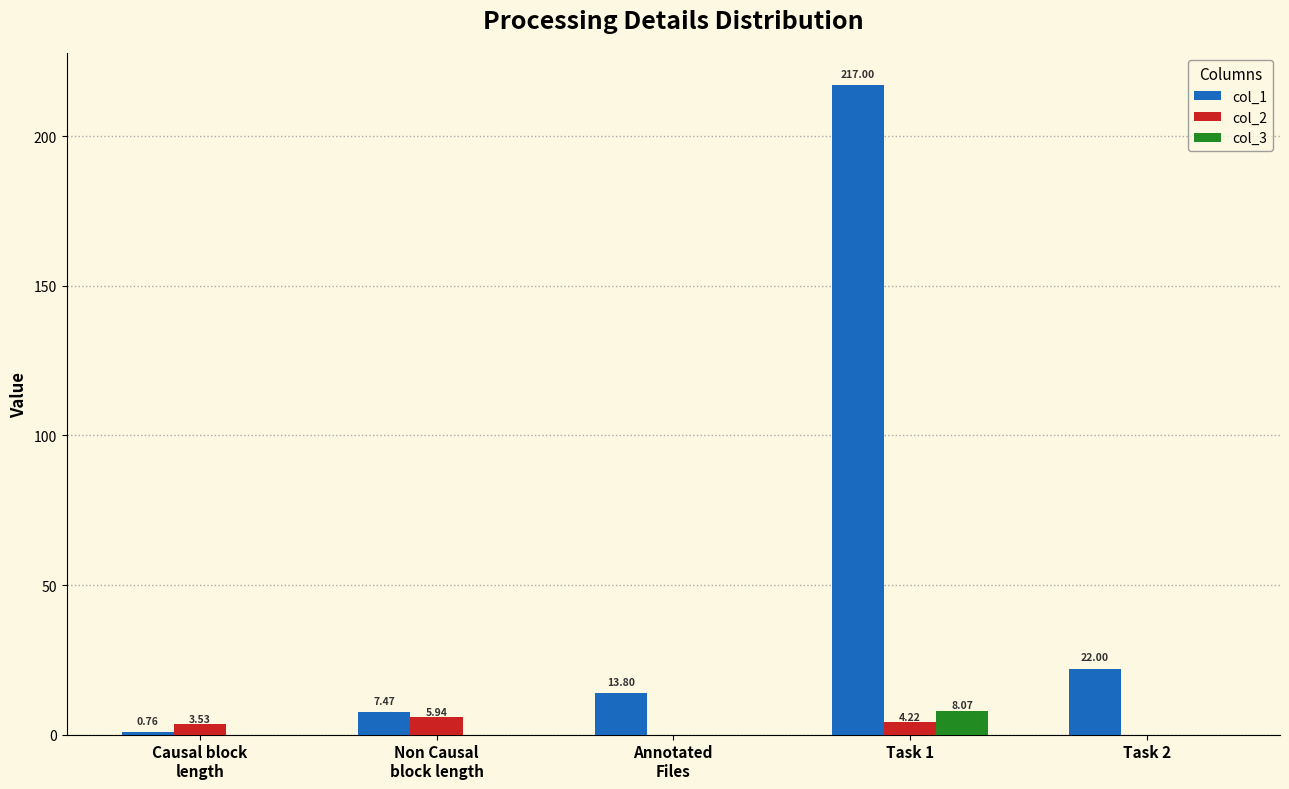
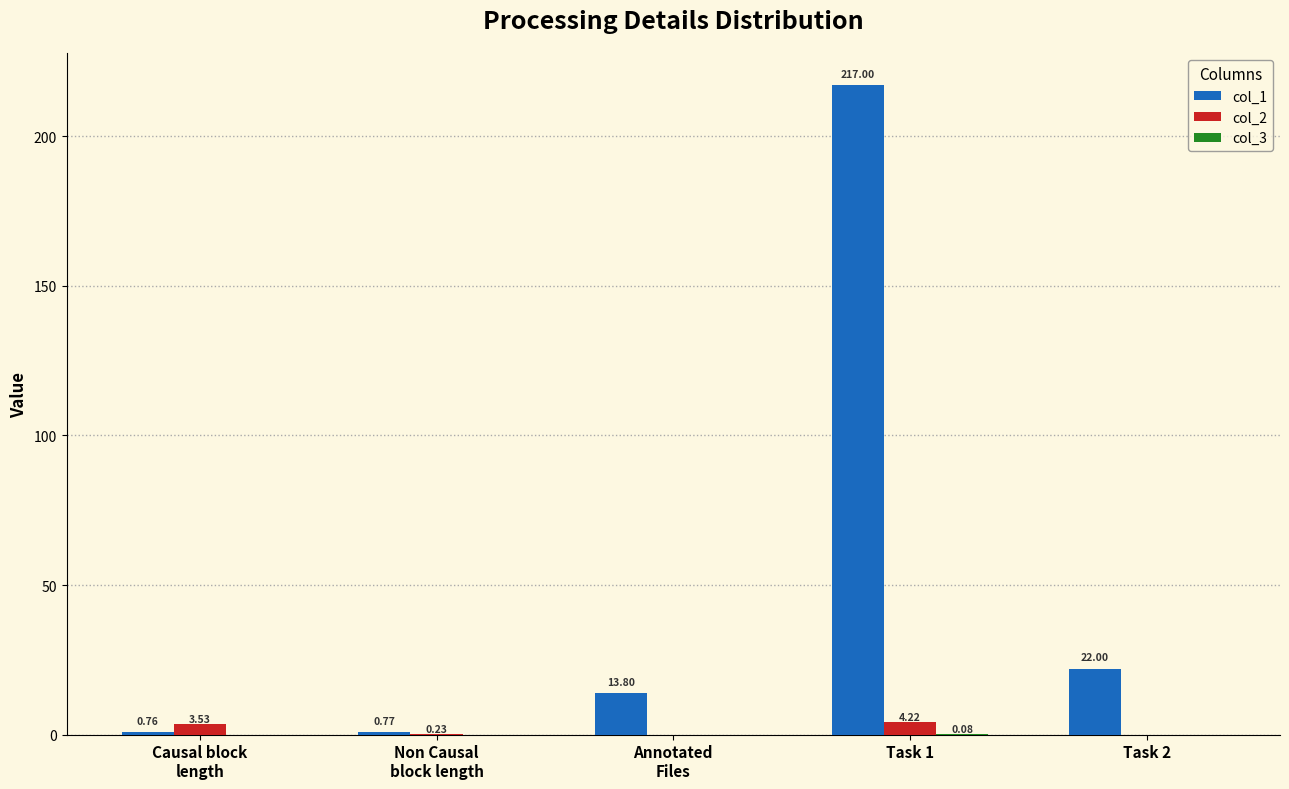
col_1, Non Causal block length: 7.47 -> 0.77
col_2, Non Causal block length: 5.94 -> 0.23
col_3, Task 1: 8.07 -> 0.08
